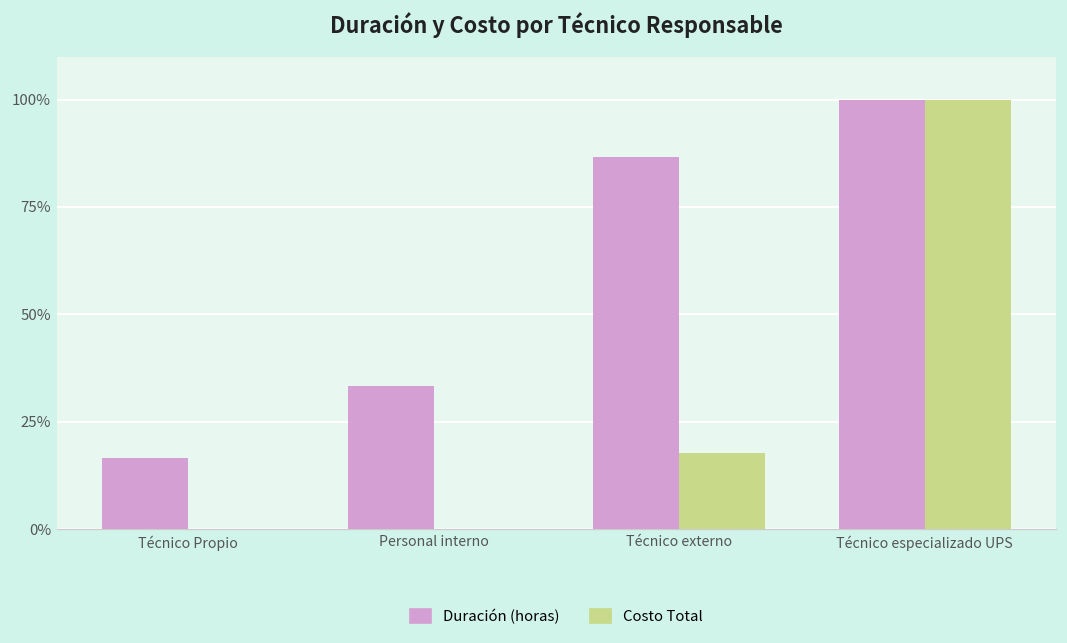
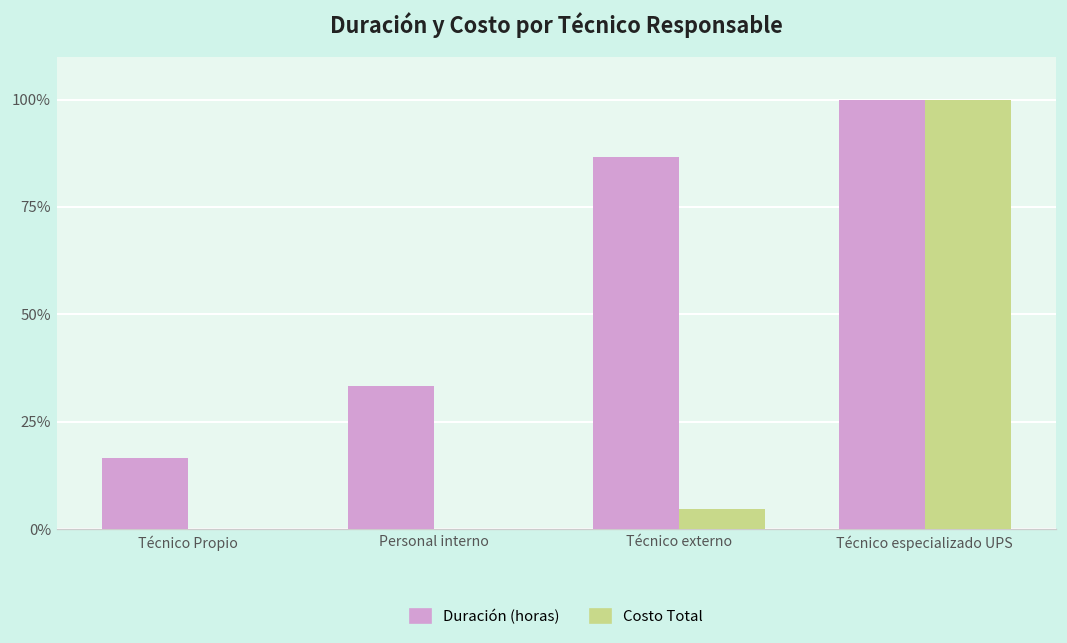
Costo Total, Técnico externo: 18% -> 5%
